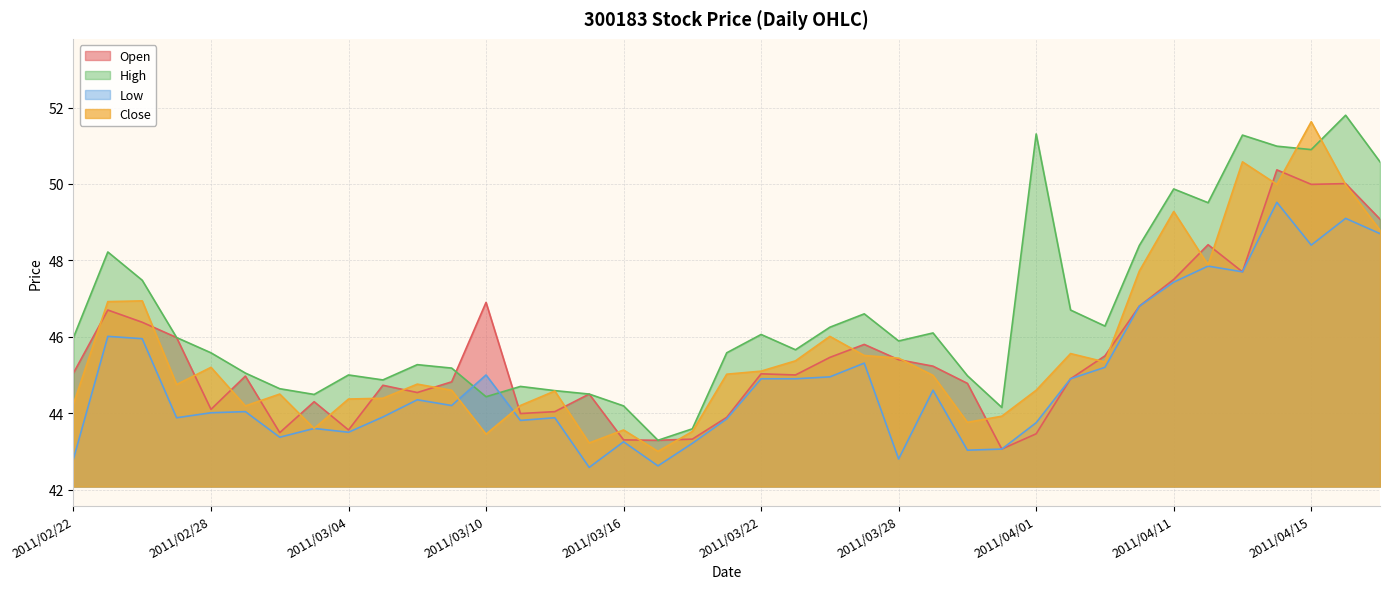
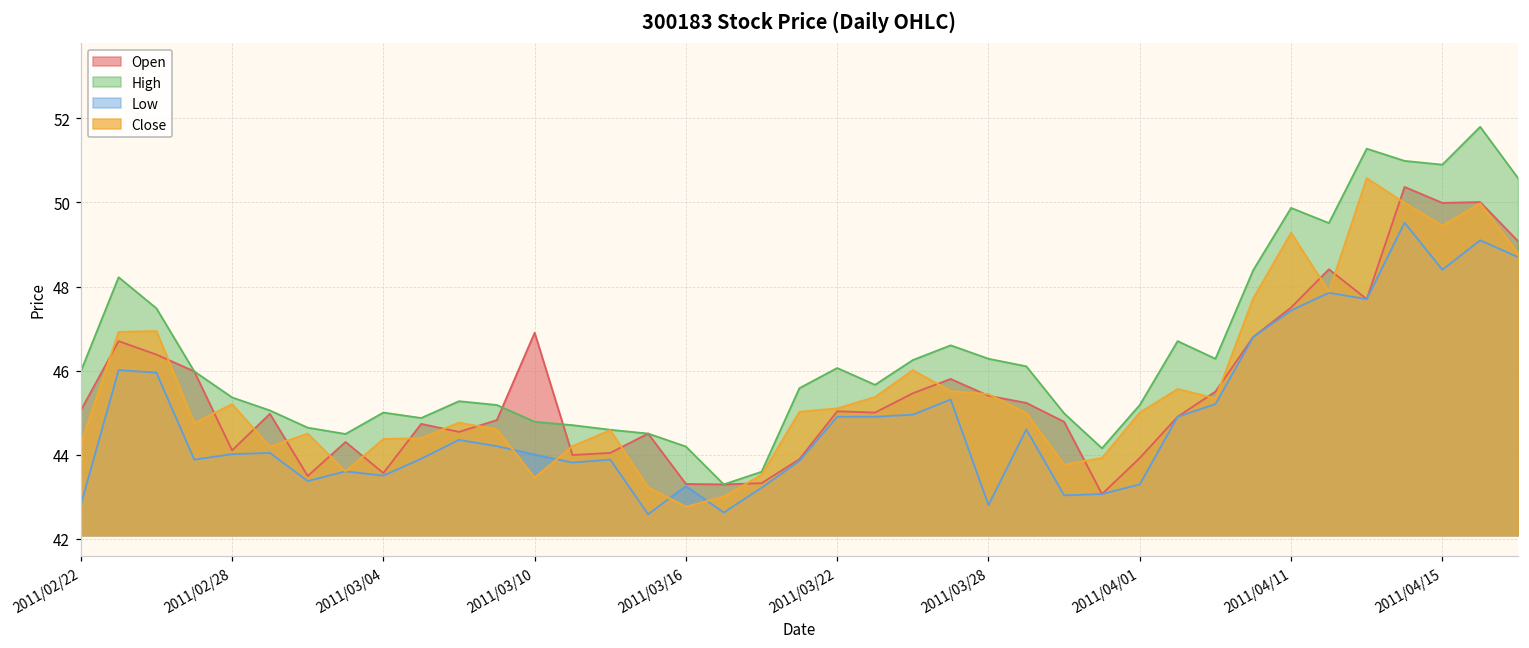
High, 2011/02/28: 45.6 -> 45.4
High, 2011/03/10: 44.4 -> 44.8
Low, 2011/03/10: 45 -> 44
Close, 2011/03/16: 43.6 -> 42.8
High, 2011/03/28: 45.9 -> 46.3
Open, 2011/04/01: 43.5 -> 43.9
High, 2011/04/01: 51.3 -> 45.2
Low, 2011/04/01: 43.8 -> 43.3
Close, 2011/04/01: 44.6 -> 45.0
Close, 2011/04/15: 51.6 -> 49.5
